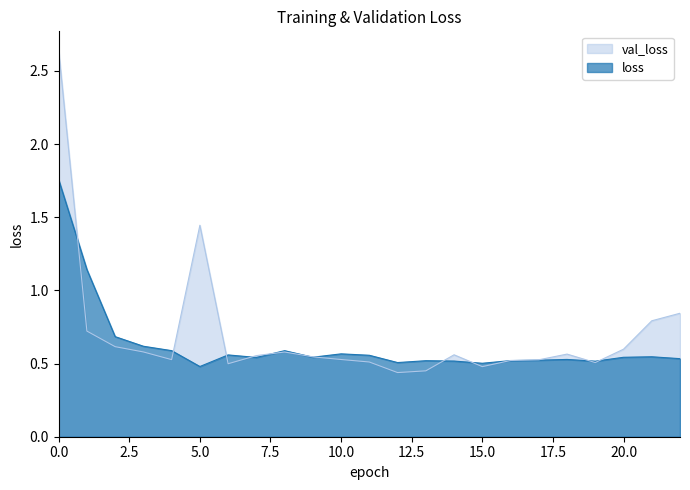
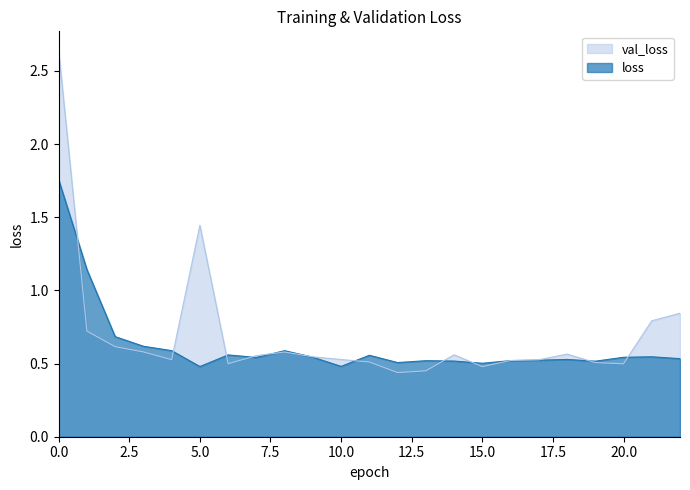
loss, 10.0: 0.57 -> 0.48
val_loss, 20.0: 0.60 -> 0.50
